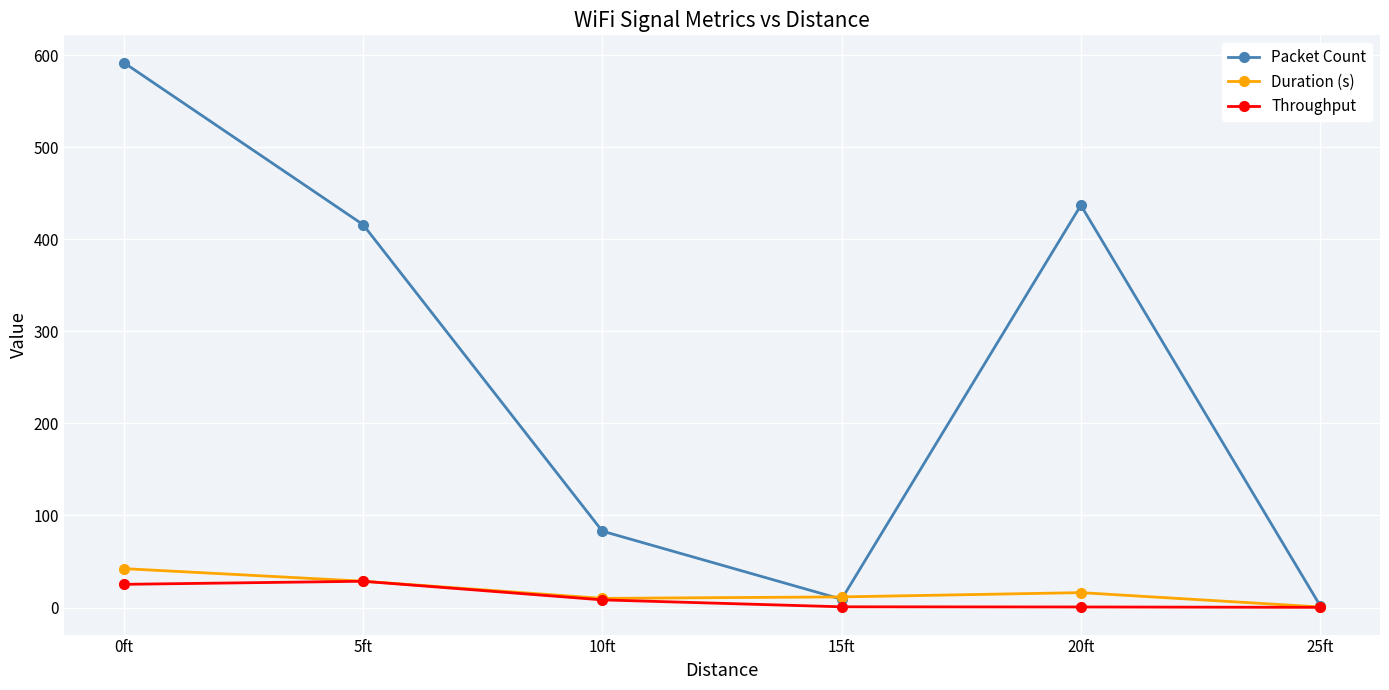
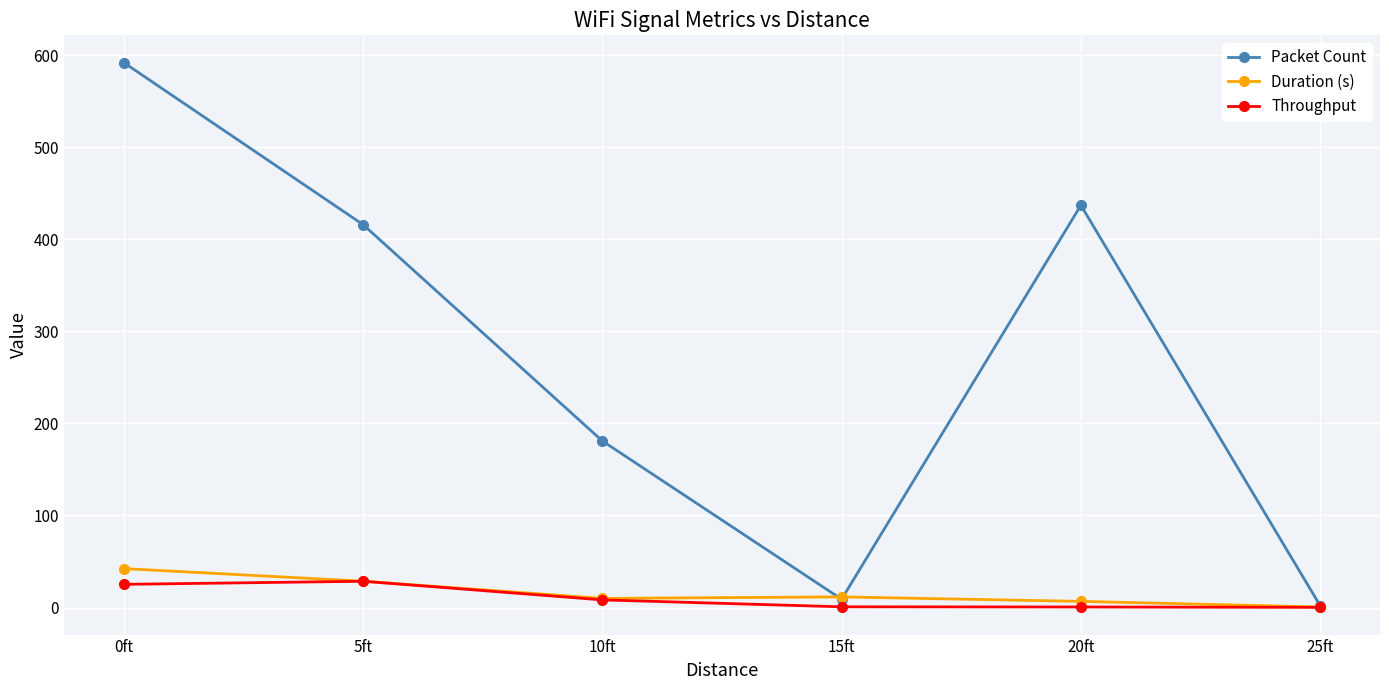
Packet Count, 10ft: 80 -> 180
Duration (s), 20ft: 20 -> 10
